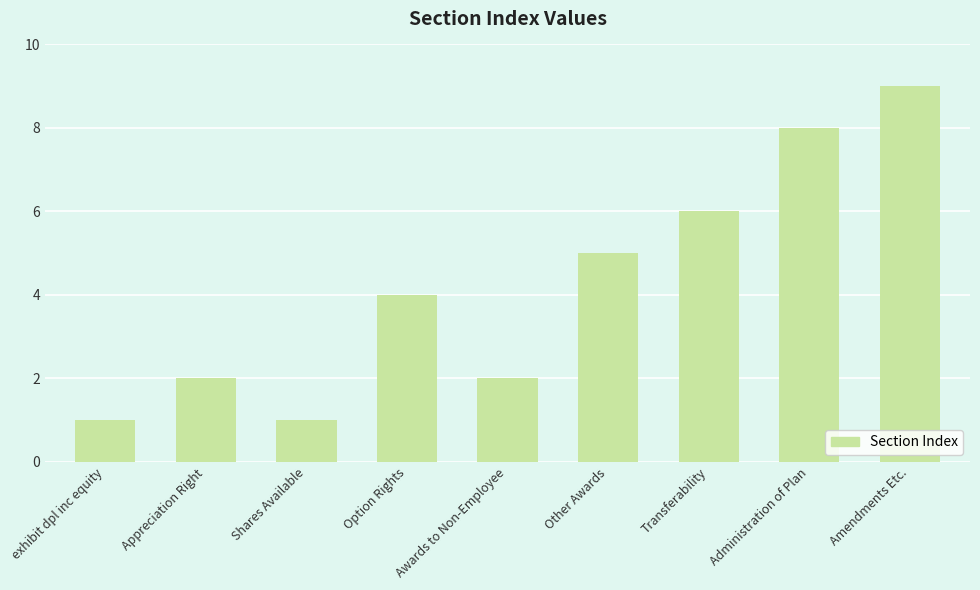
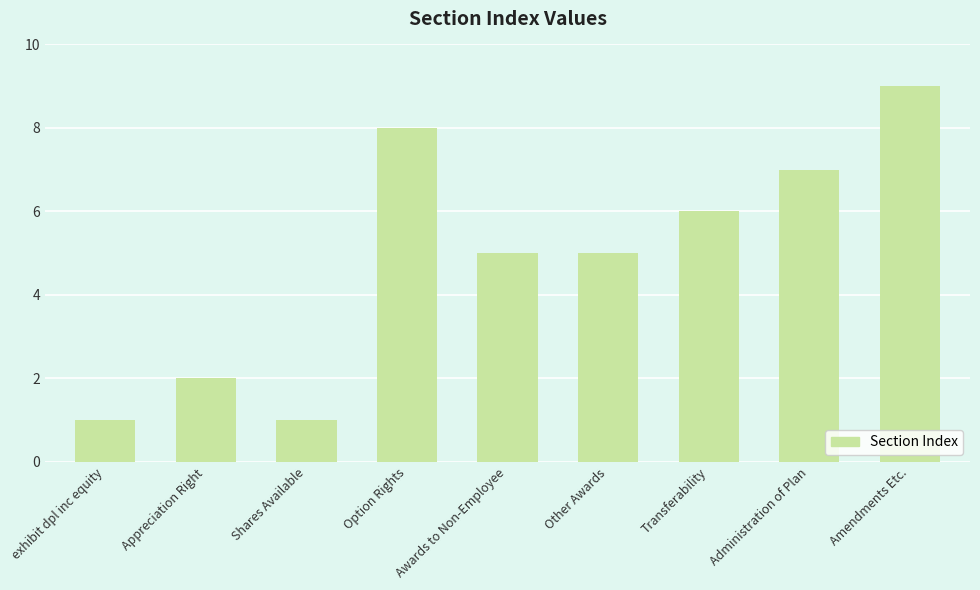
Option Rights: 4 -> 8
Awards to Non-Employee: 2 -> 5
Administration of Plan: 8 -> 7
